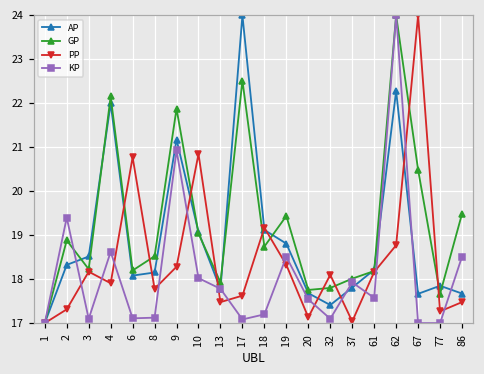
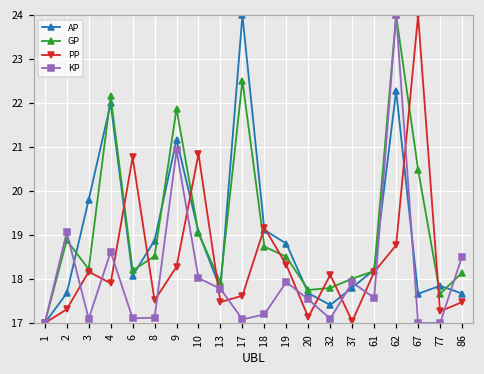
AP, 2: 18.3 -> 17.7
KP, 2: 19.4 -> 19.1
AP, 3: 18.5 -> 19.8
AP, 8: 18.2 -> 18.9
PP, 8: 17.8 -> 17.5
GP, 19: 19.4 -> 18.5
KP, 19: 18.5 -> 17.9
GP, 86: 19.5 -> 18.1
